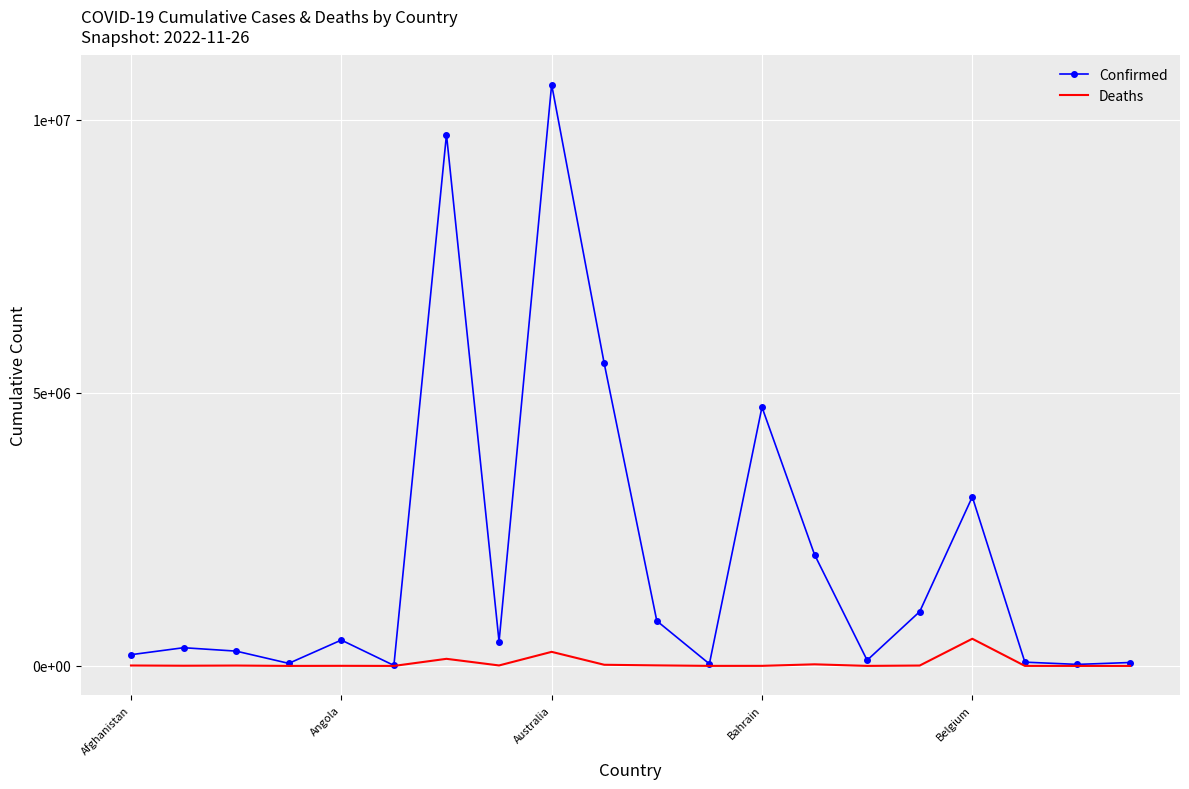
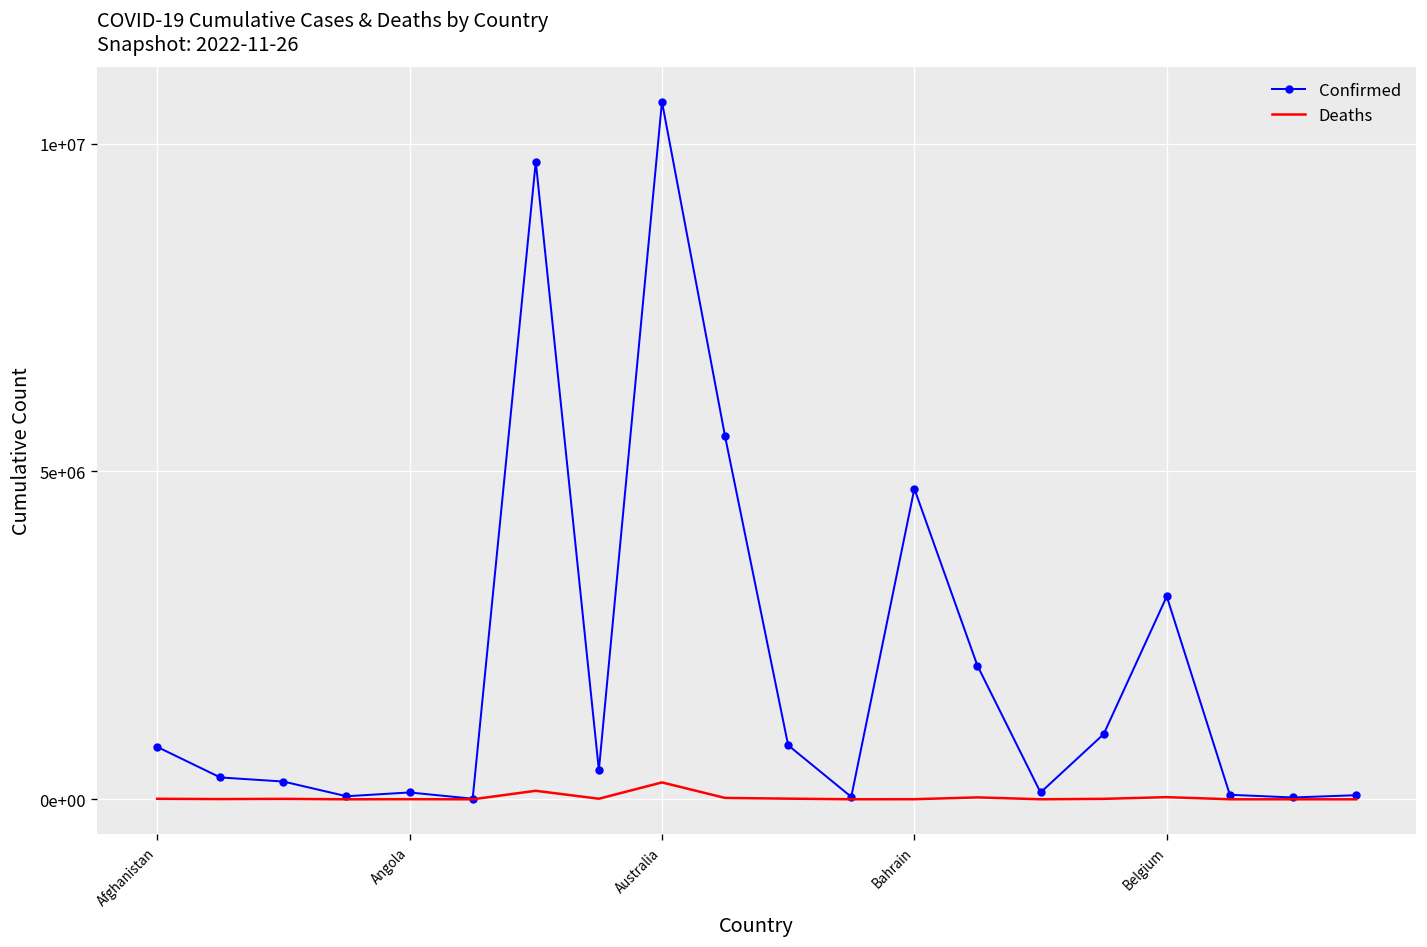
Confirmed, Afghanistan: 200000 -> 800000
Confirmed, Angola: 500000 -> 100000
Deaths, Belgium: 500000 -> 0
